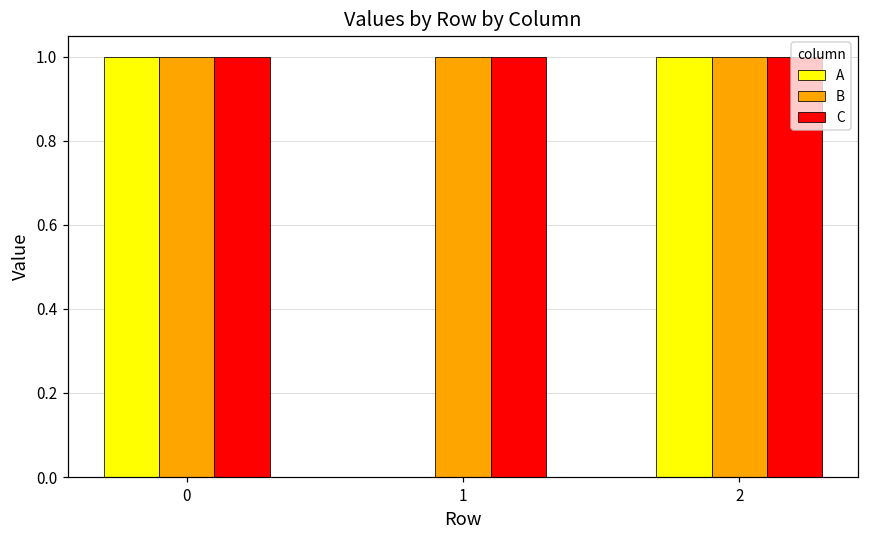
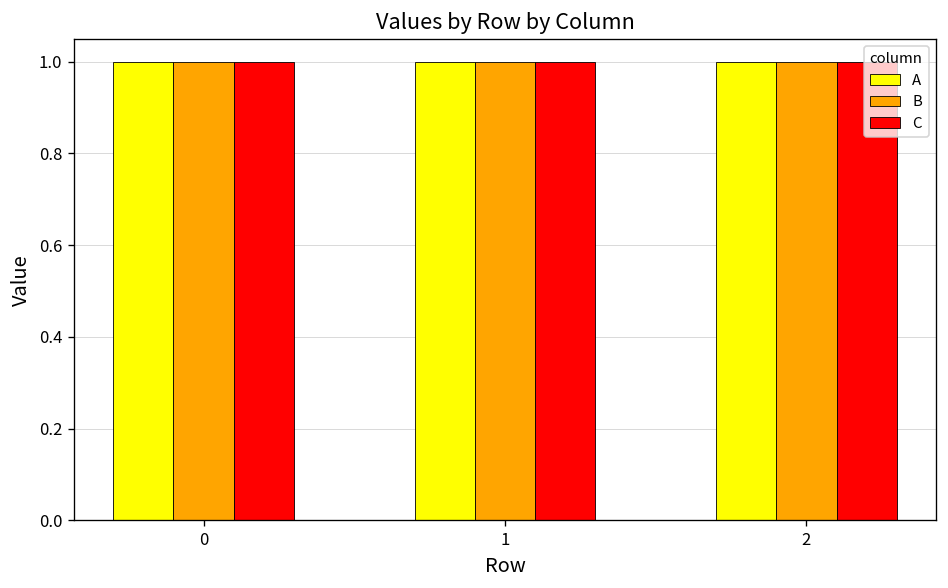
A, 1: 0 -> 1
